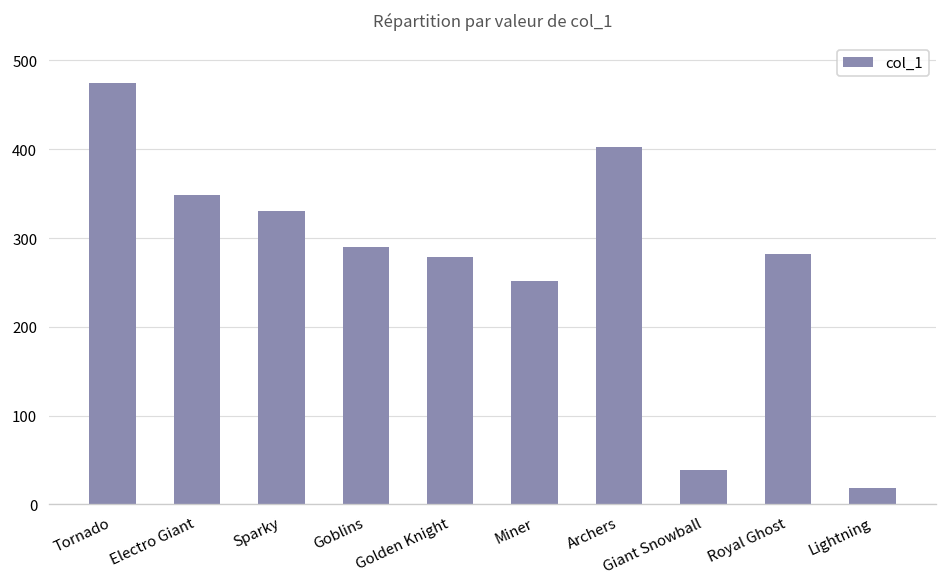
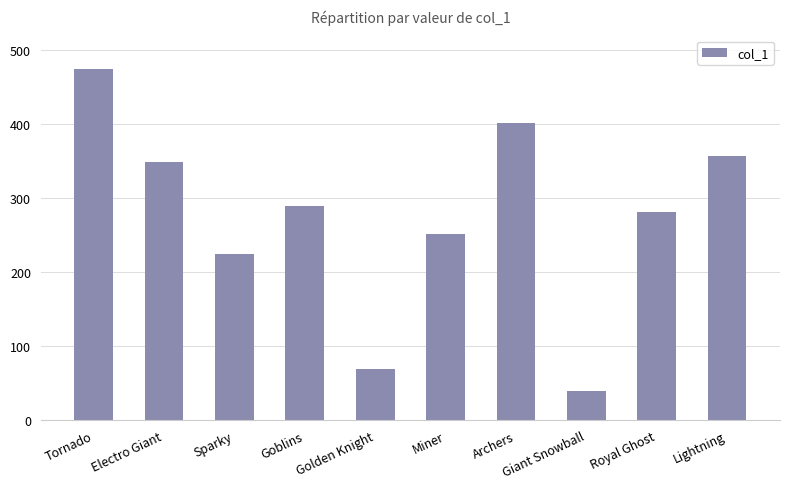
Sparky: 330 -> 220
Golden Knight: 280 -> 70
Lightning: 20 -> 360
